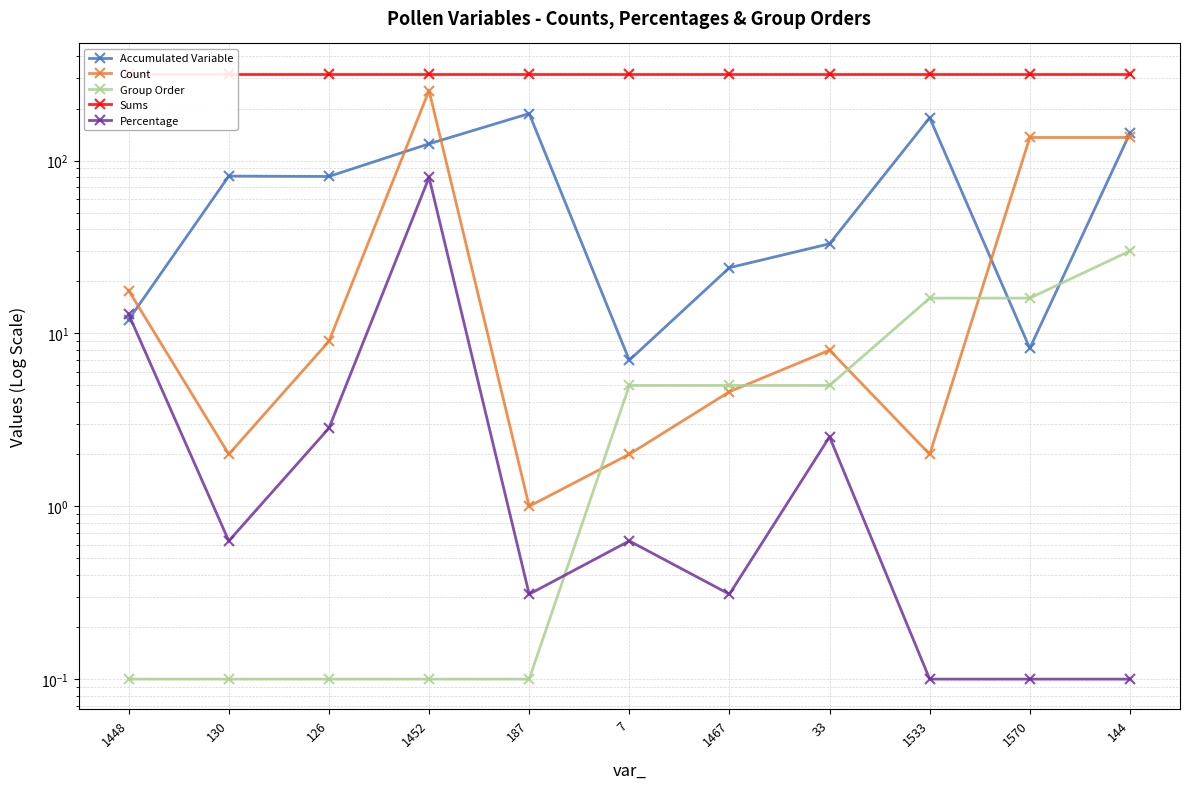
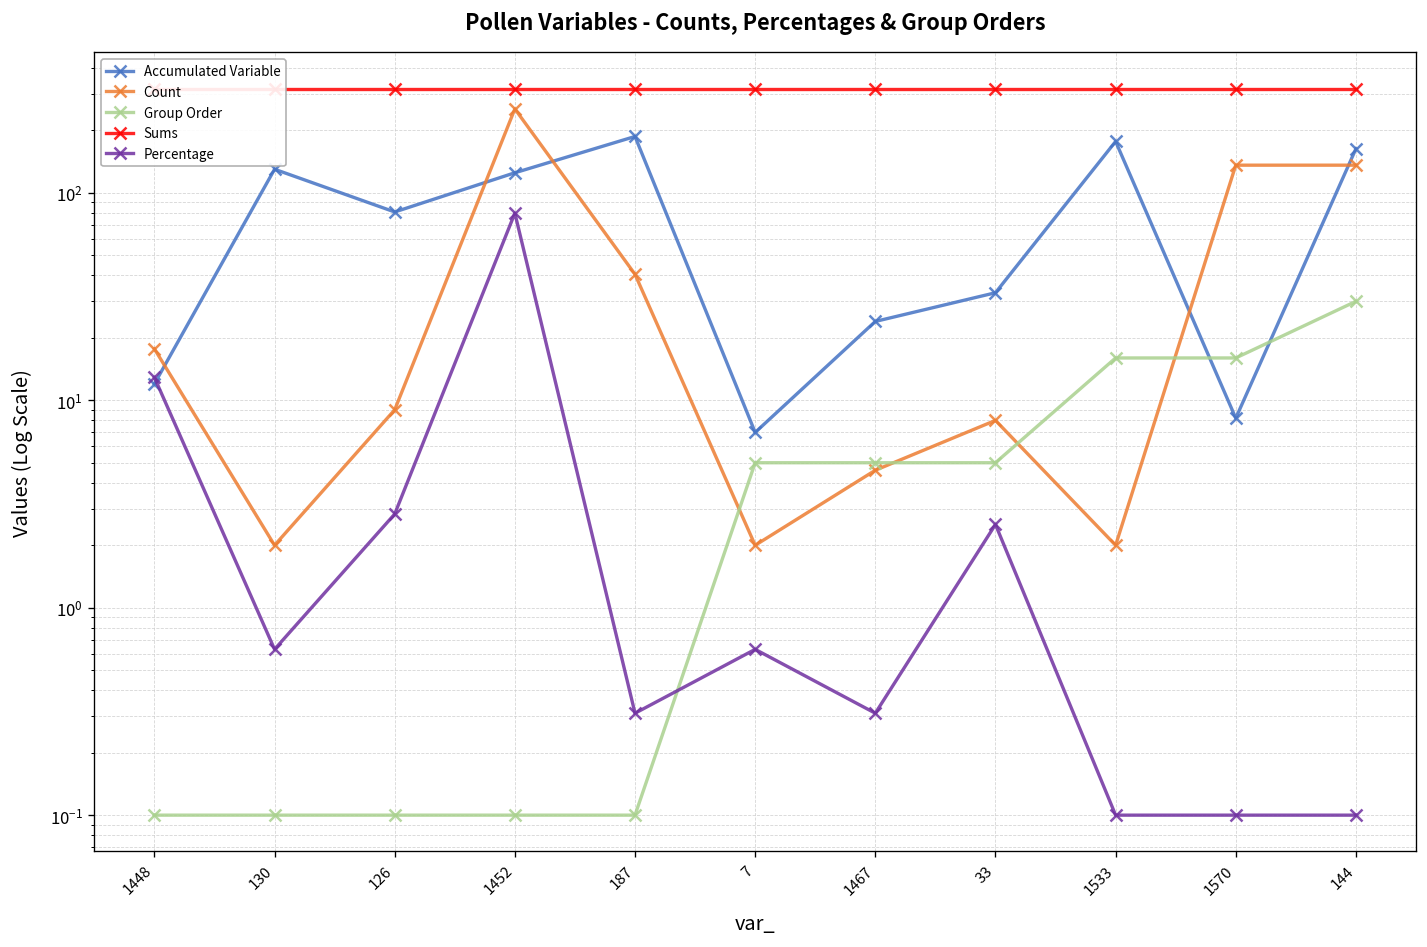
Accumulated Variable, 130: 80 -> 130
Count, 187: 1.0 -> 41
Accumulated Variable, 144: 140 -> 160
